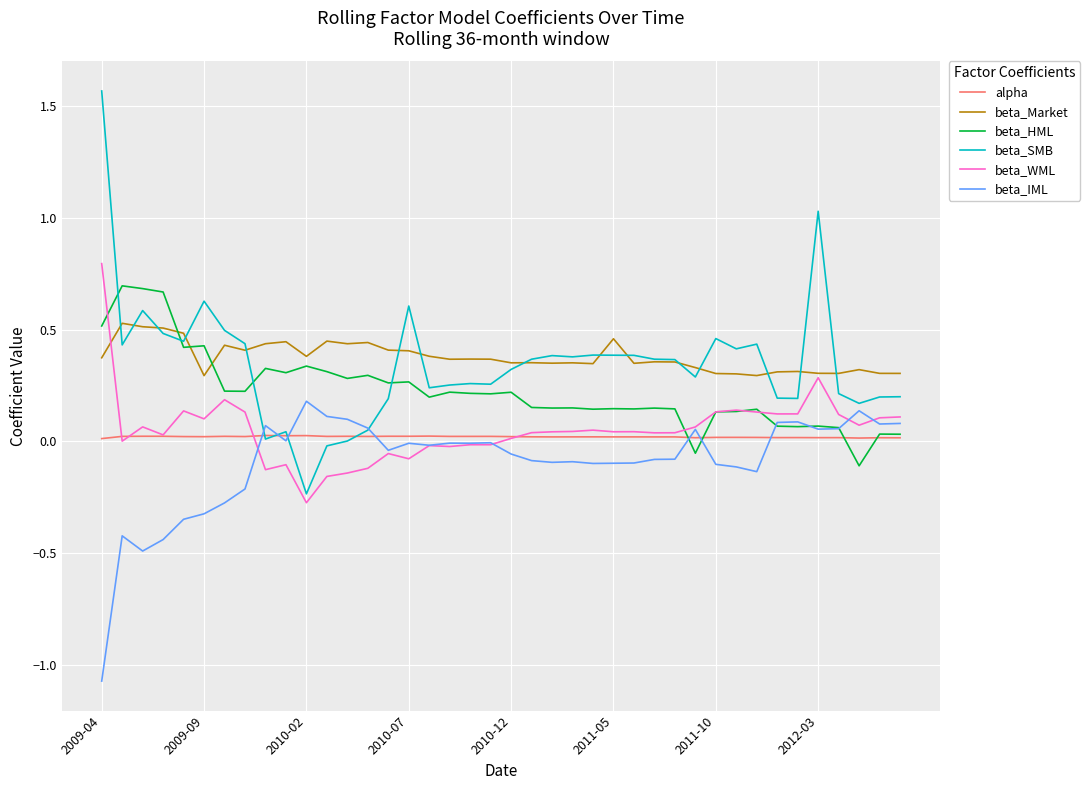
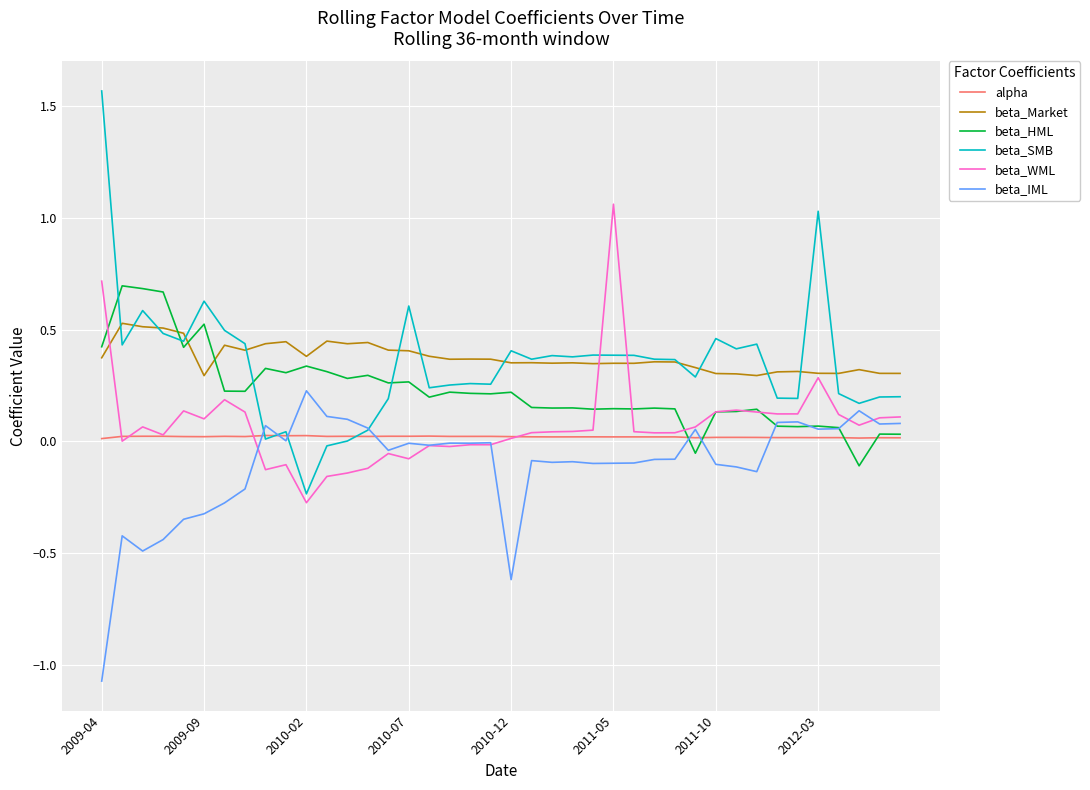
beta_HML, 2009-04: 0.52 -> 0.42
beta_WML, 2009-04: 0.80 -> 0.72
beta_HML, 2009-09: 0.43 -> 0.52
beta_IML, 2010-02: 0.18 -> 0.23
beta_SMB, 2010-12: 0.32 -> 0.41
beta_IML, 2010-12: -0.06 -> -0.62
beta_Market, 2011-05: 0.46 -> 0.35
beta_WML, 2011-05: 0.04 -> 1.06
